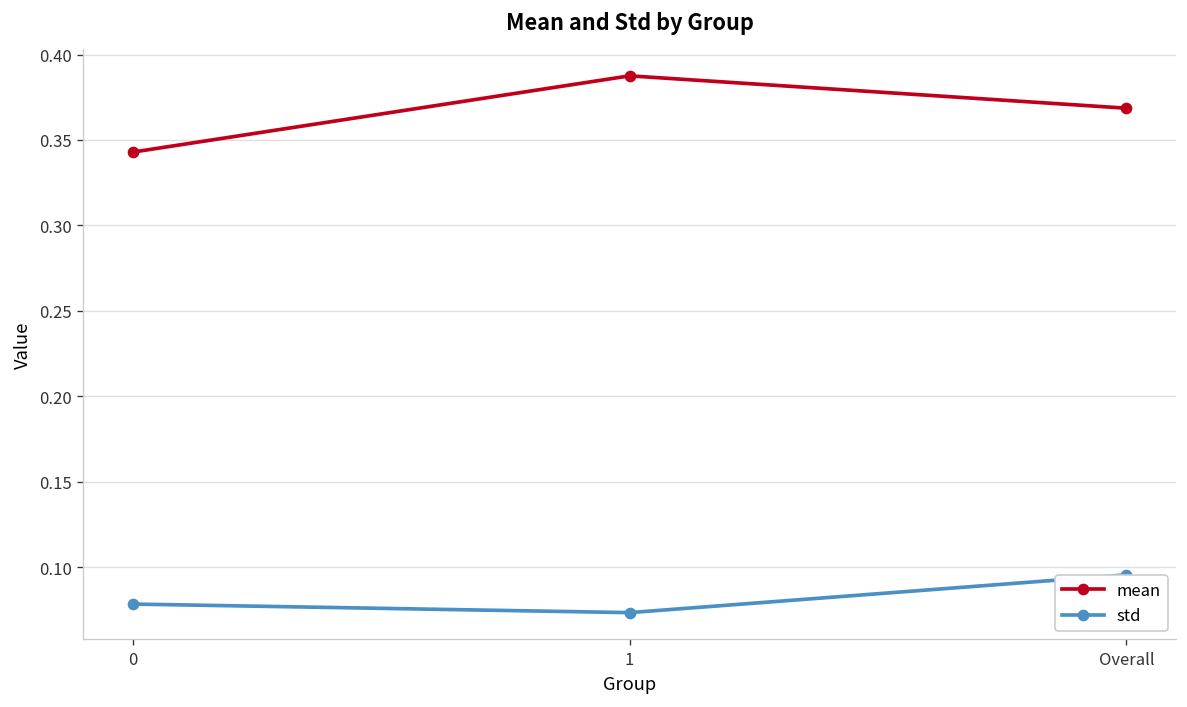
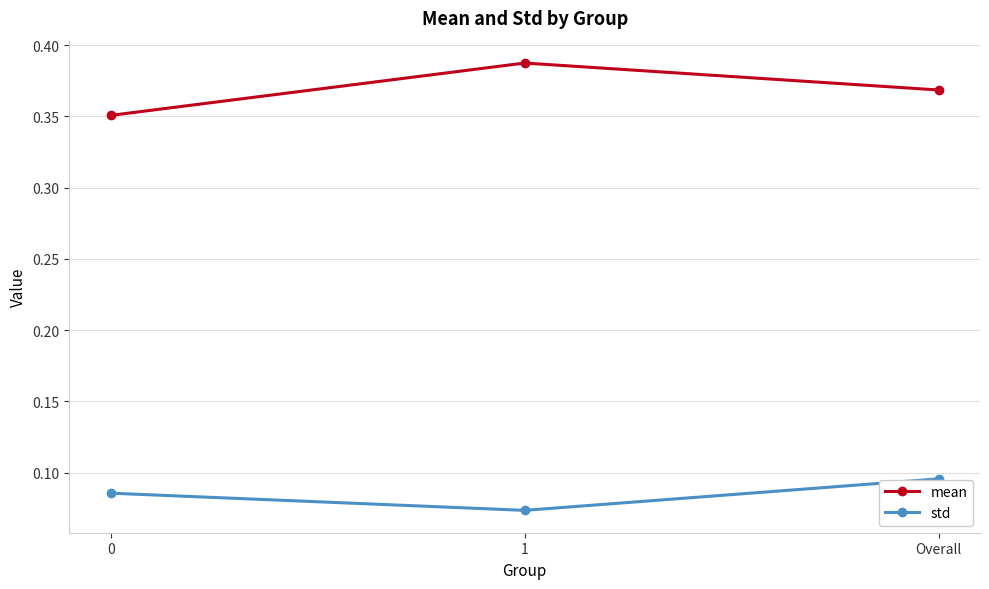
mean, 0: 0.343 -> 0.351
std, 0: 0.078 -> 0.086
